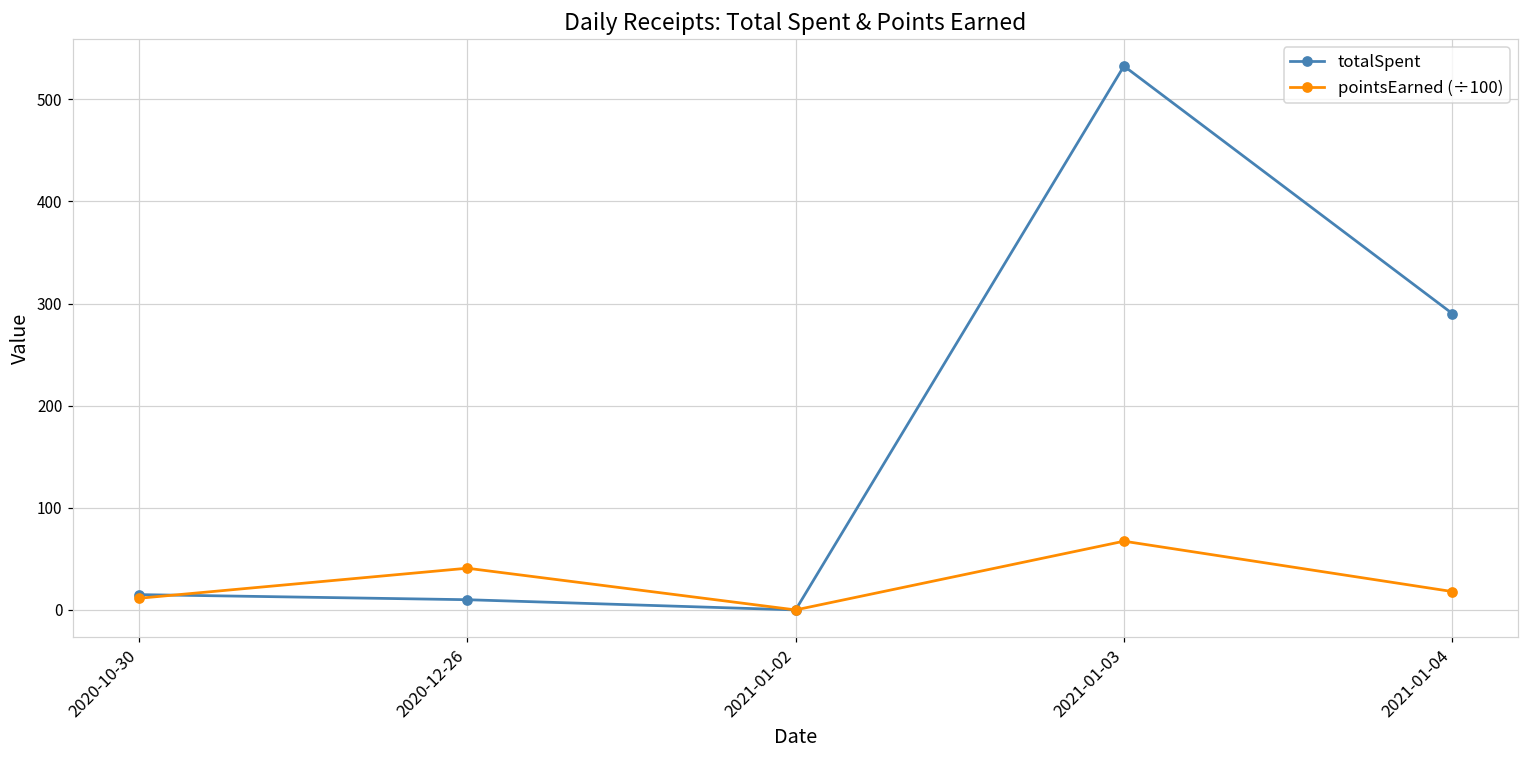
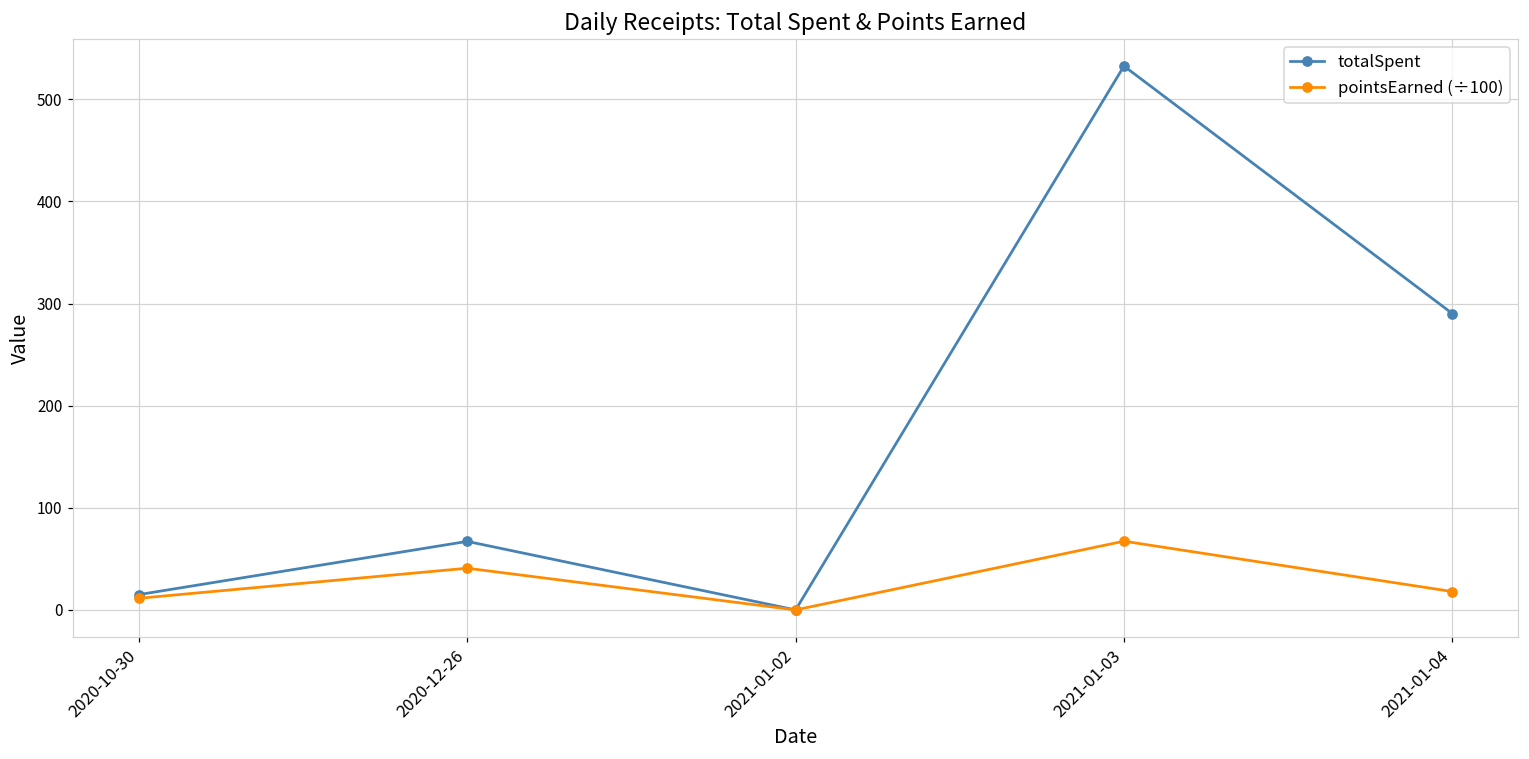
totalSpent, 2020-12-26: 10 -> 70
